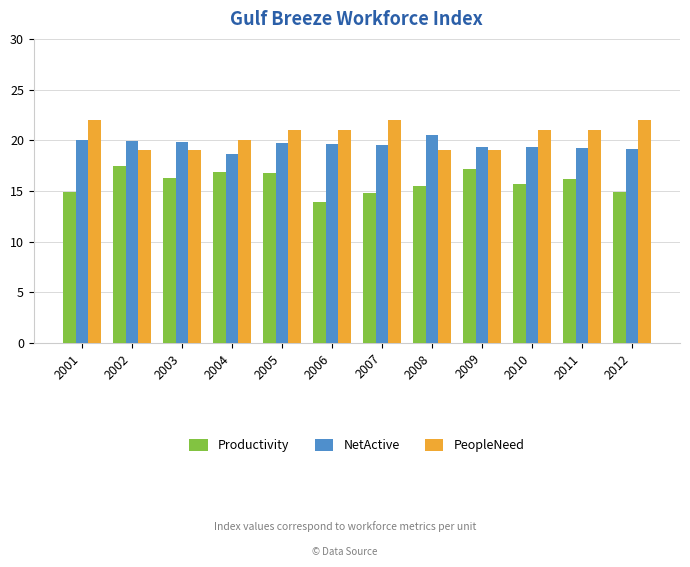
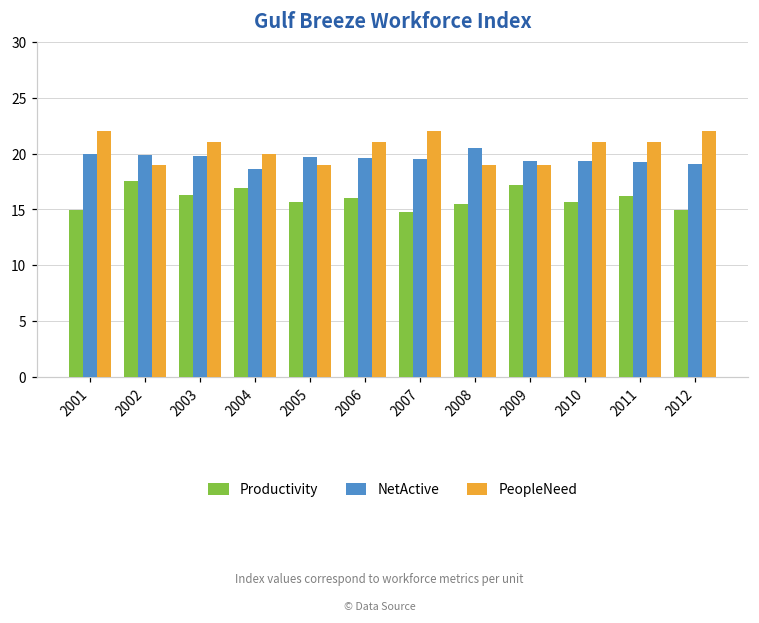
PeopleNeed, 2003: 19 -> 21
Productivity, 2005: 16.8 -> 15.7
PeopleNeed, 2005: 21 -> 19
Productivity, 2006: 13.9 -> 16.0
